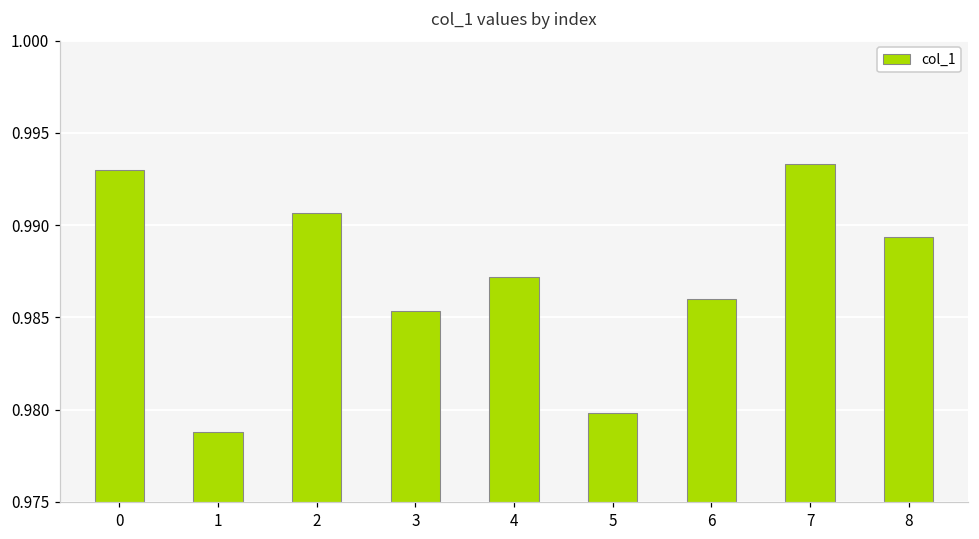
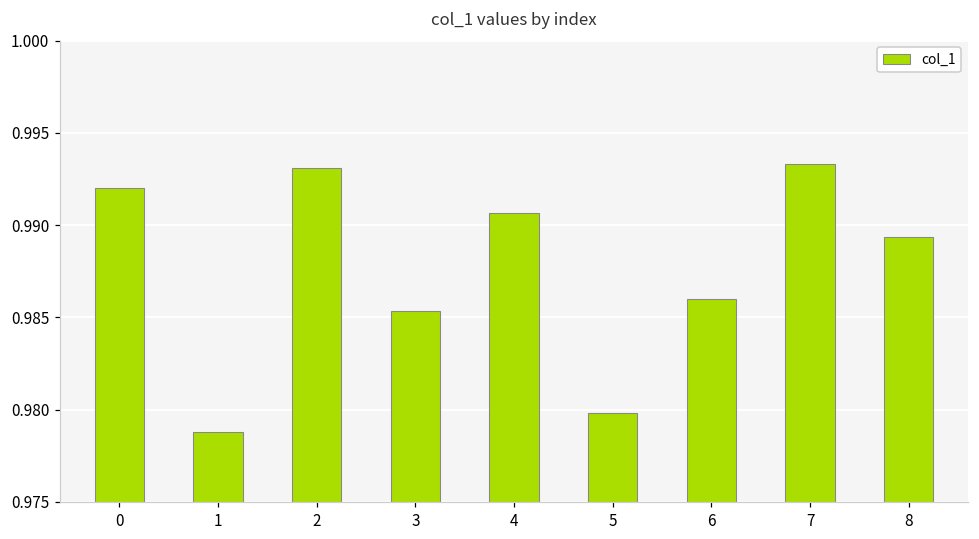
0: 0.993 -> 0.992
2: 0.9907 -> 0.9931
4: 0.9872 -> 0.9907
